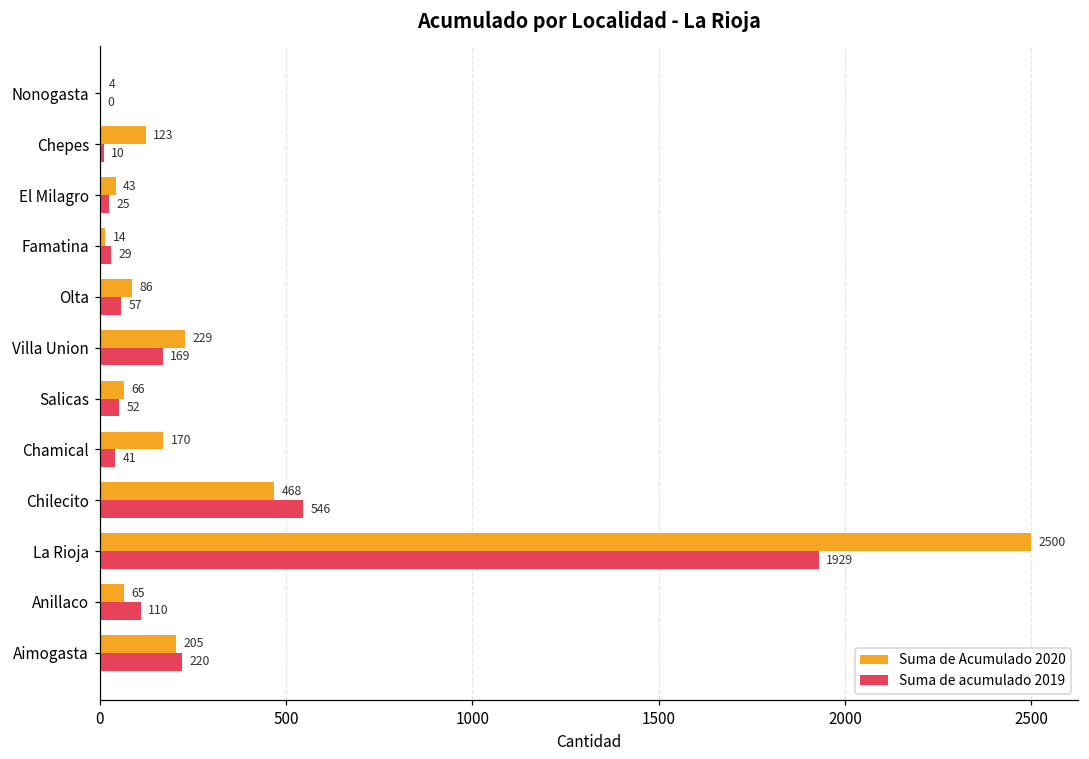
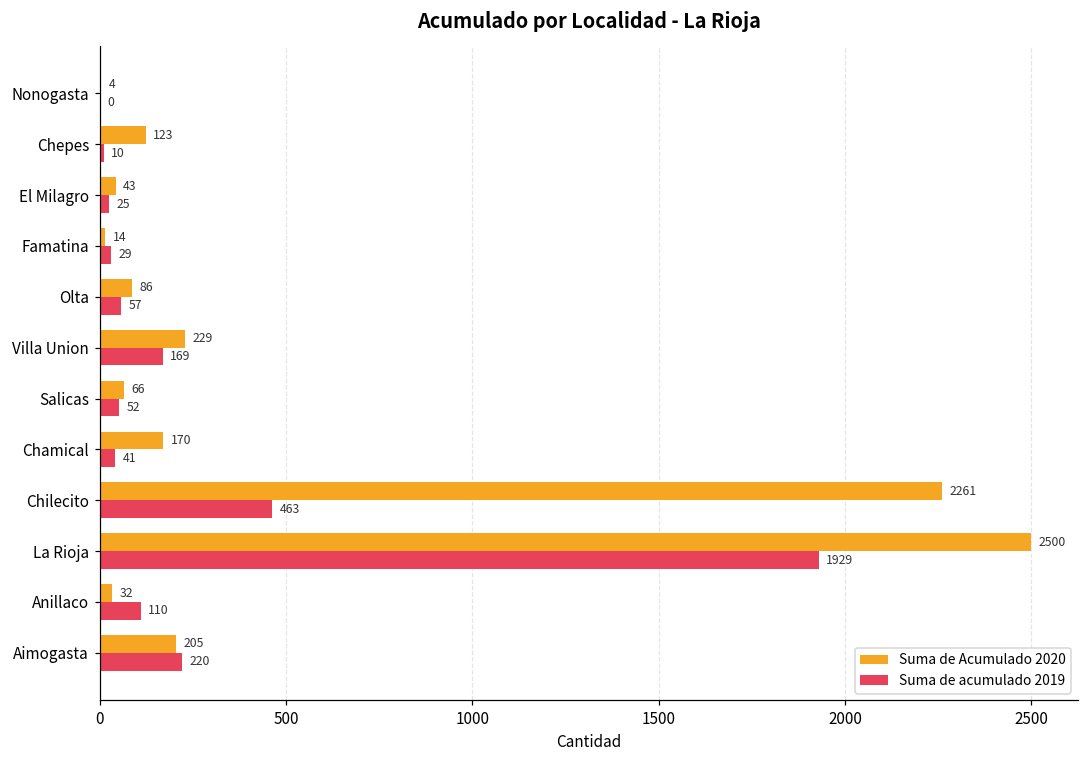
Suma de Acumulado 2020, Chilecito: 468 -> 2261
Suma de acumulado 2019, Chilecito: 546 -> 463
Suma de Acumulado 2020, Anillaco: 65 -> 32
